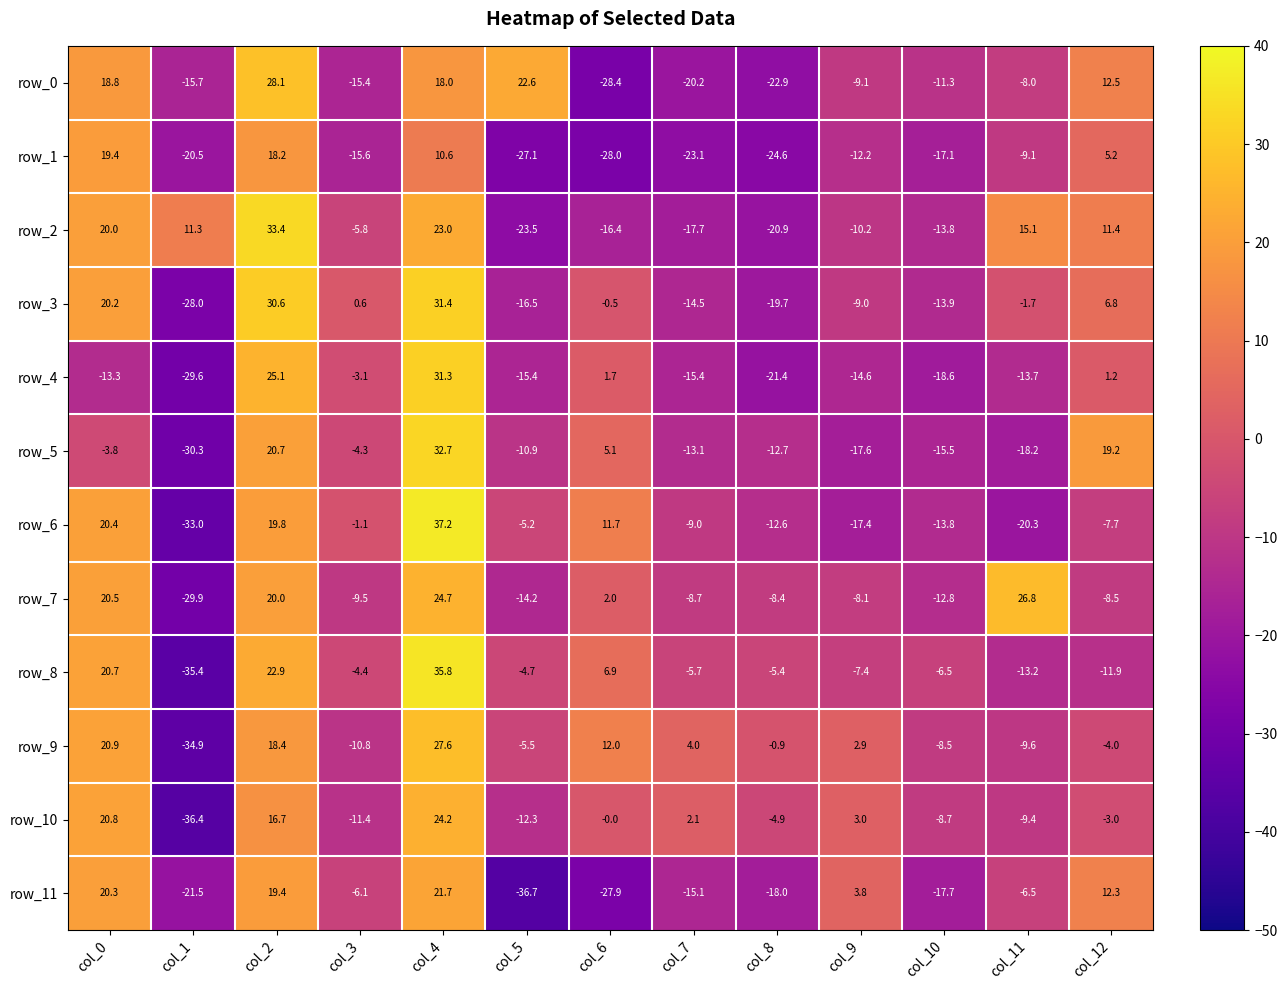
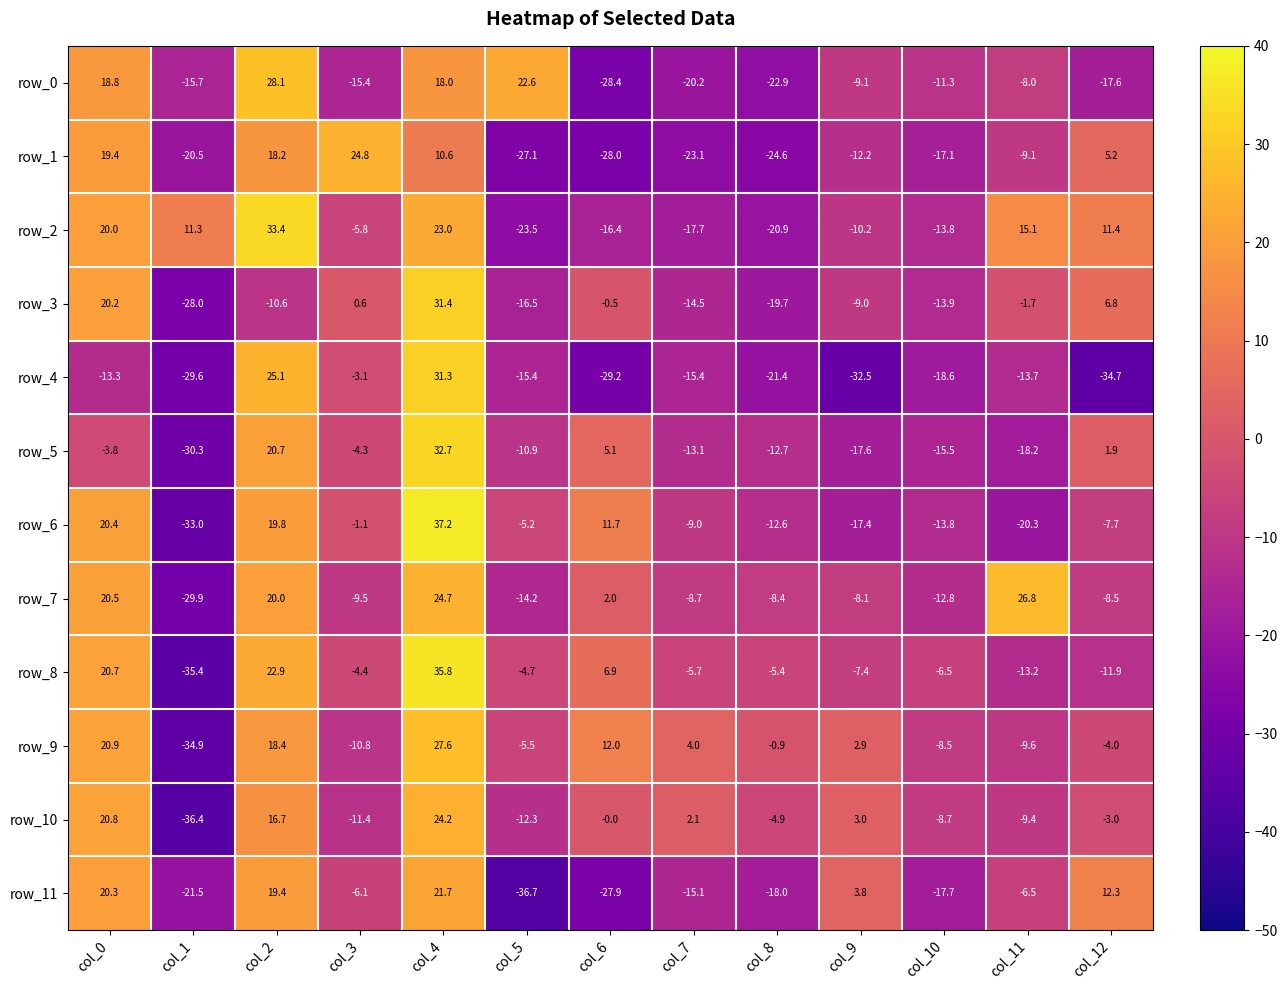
row_0, col_12: 12.5 -> -17.6
row_1, col_3: -15.6 -> 24.8
row_3, col_2: 30.6 -> -10.6
row_4, col_6: 1.7 -> -29.2
row_4, col_9: -14.6 -> -32.5
row_4, col_12: 1.2 -> -34.7
row_5, col_12: 19.2 -> 1.9
